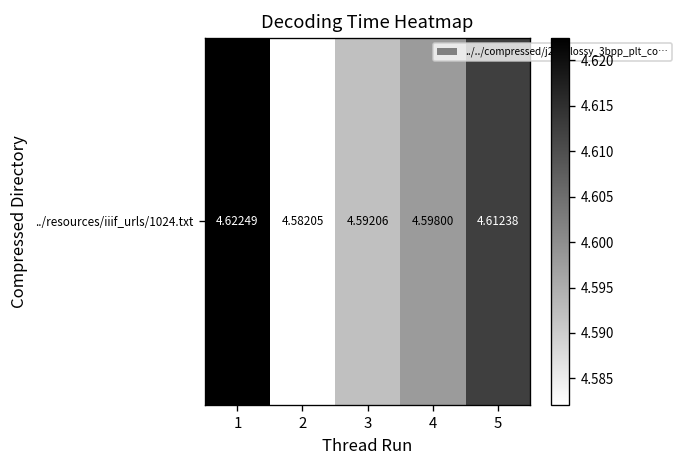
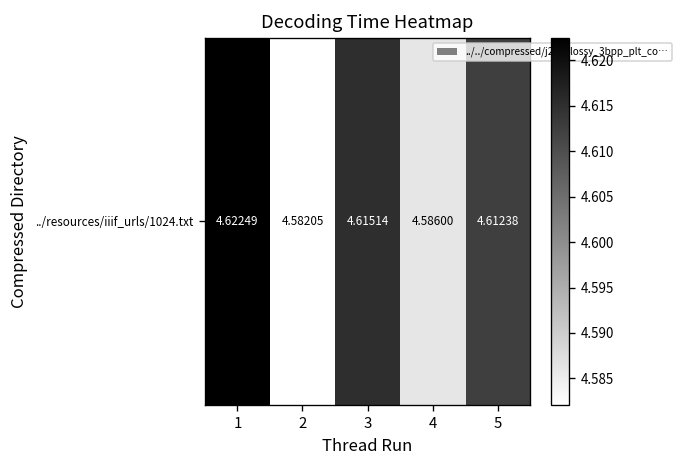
../resources/iiif_urls/1024.txt, 3: 4.59206 -> 4.61514
../resources/iiif_urls/1024.txt, 4: 4.59800 -> 4.58600
